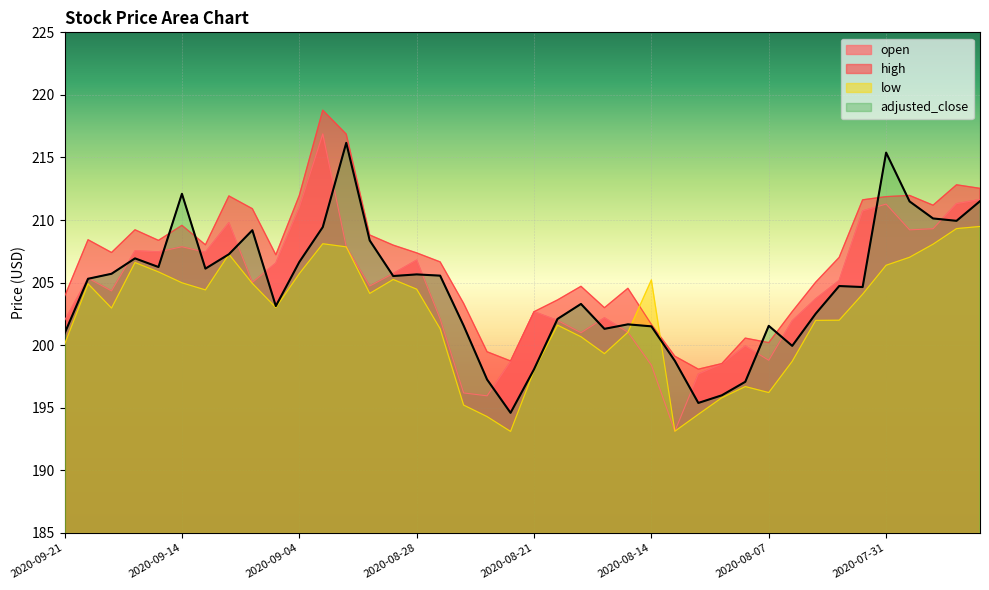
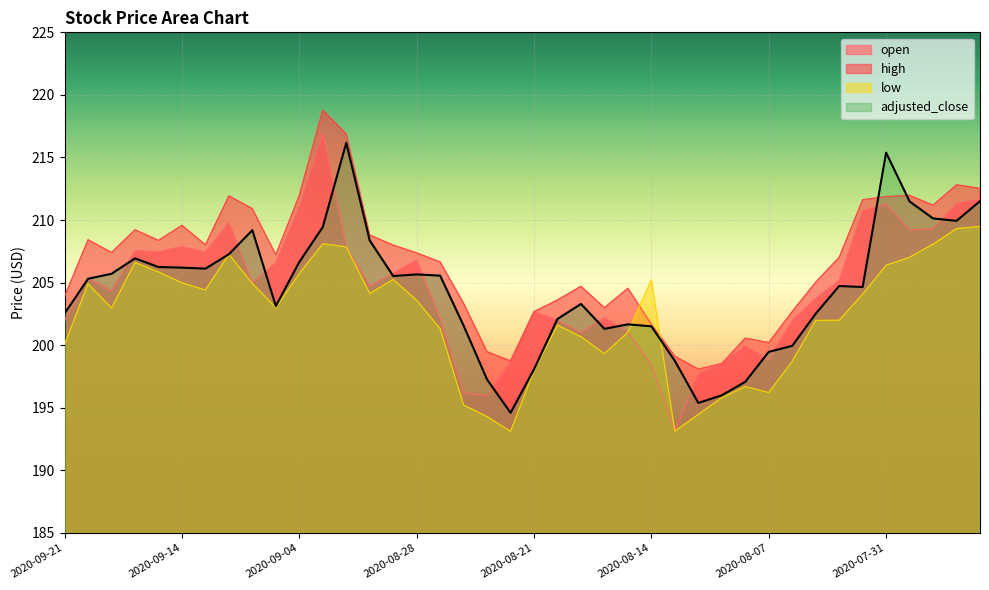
adjusted_close, 2020-09-21: 200.9 -> 202.5
adjusted_close, 2020-09-14: 212.1 -> 206.2
low, 2020-08-28: 204.5 -> 203.6
adjusted_close, 2020-08-07: 201.6 -> 199.5
